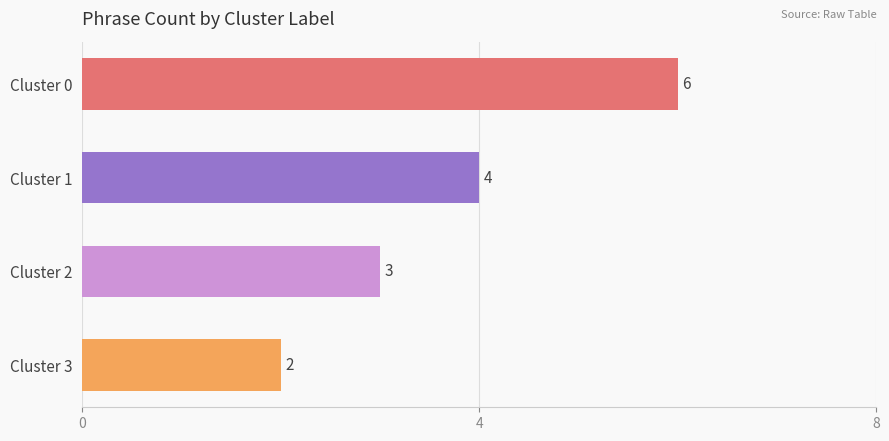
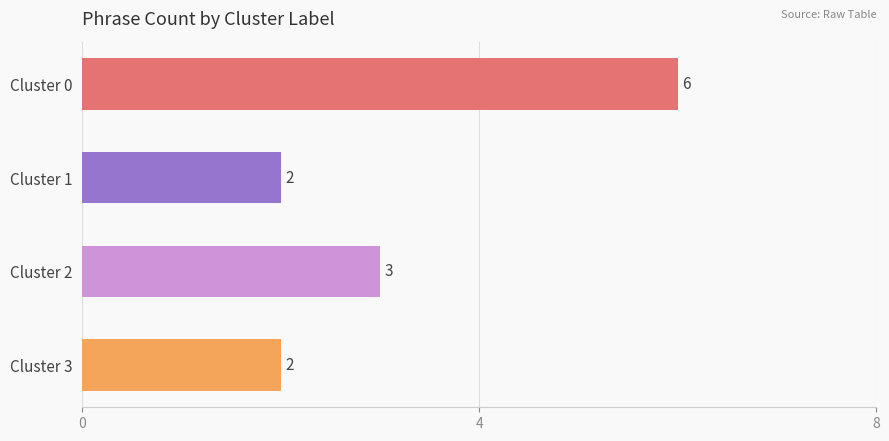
Cluster 1: 4 -> 2
